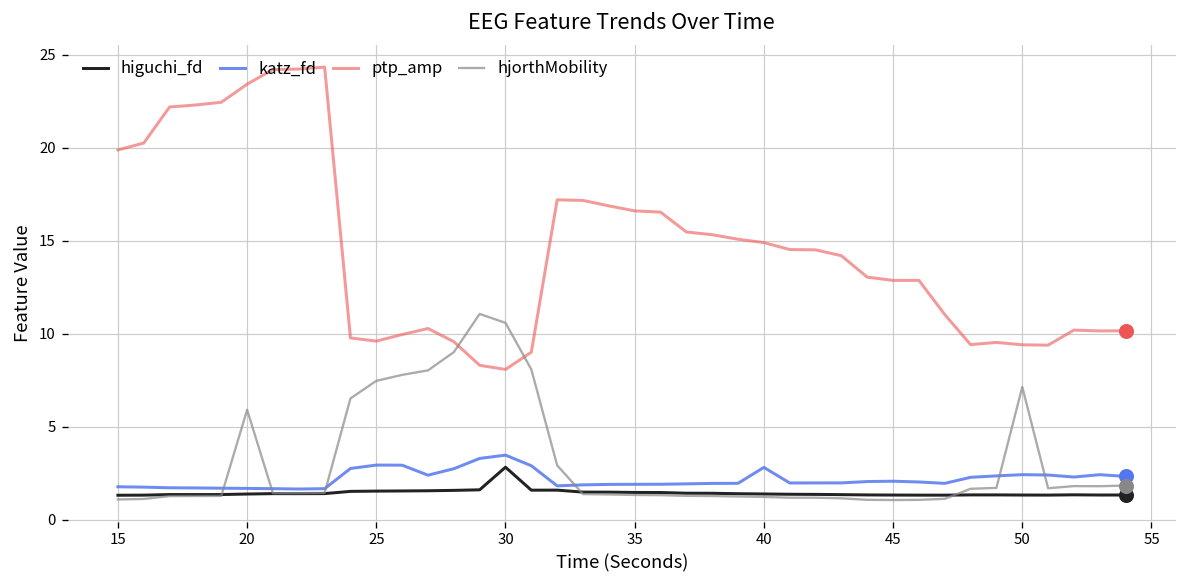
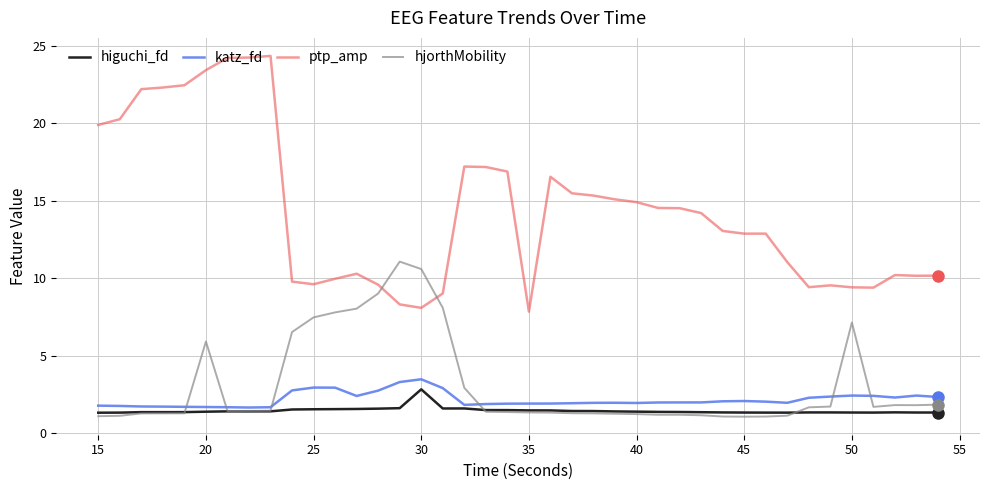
ptp_amp, 35: 16.6 -> 7.8
katz_fd, 40: 2.8 -> 1.9
